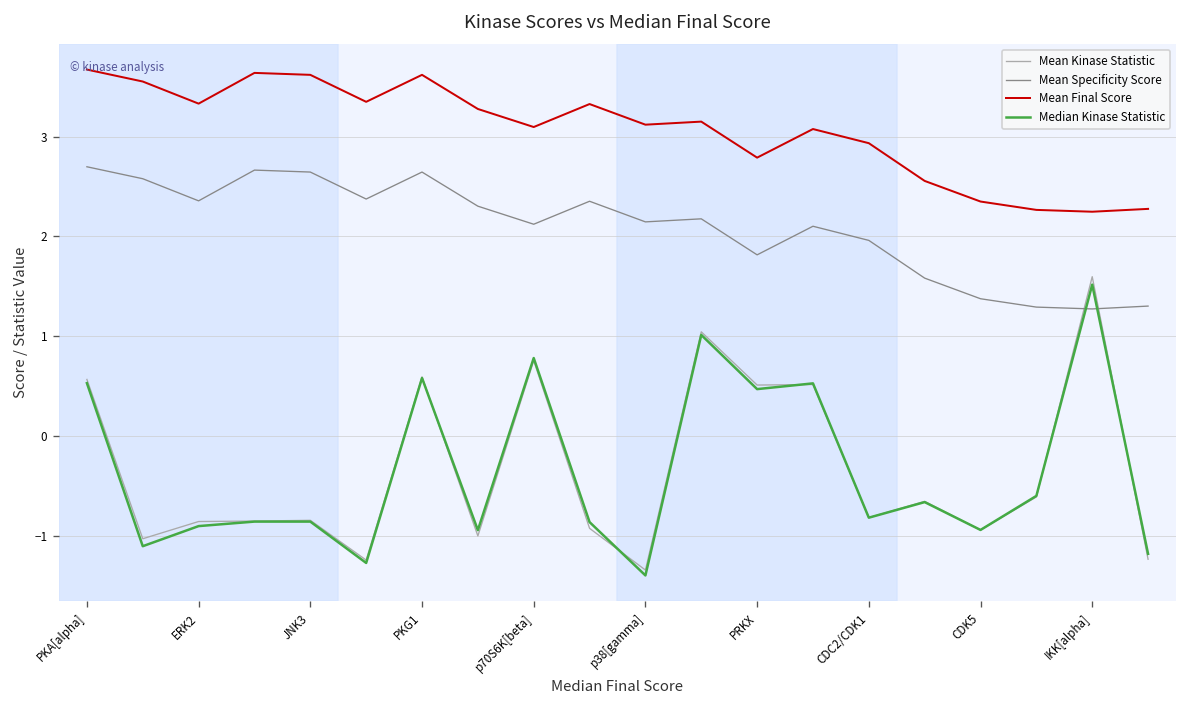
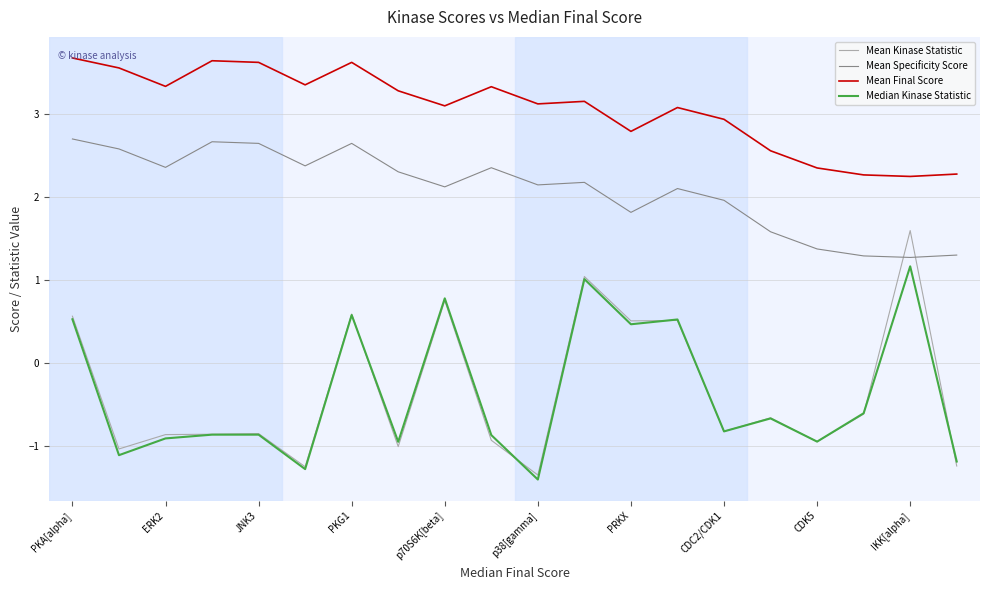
Median Kinase Statistic, IKK[alpha]: 1.5 -> 1.2
